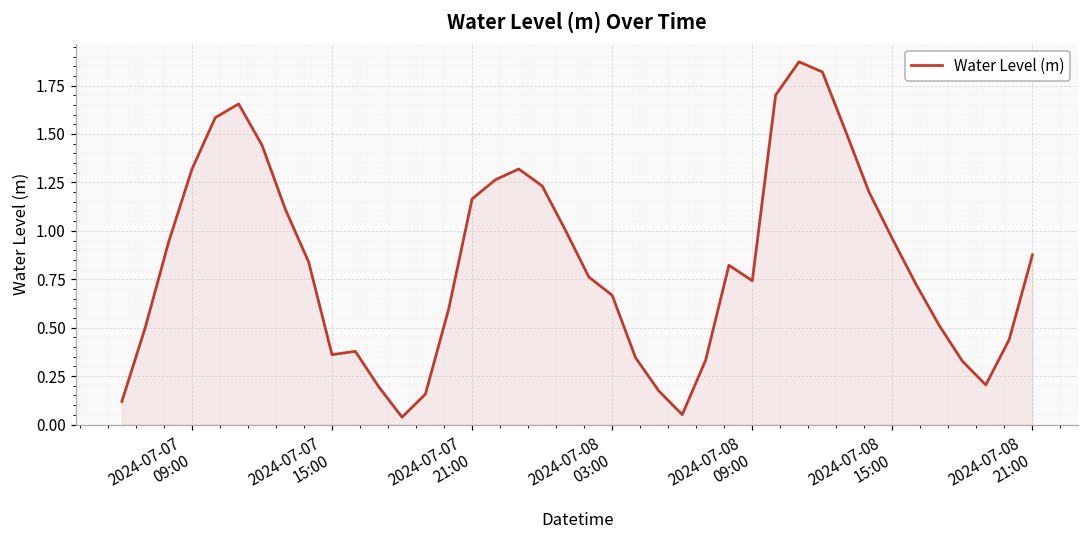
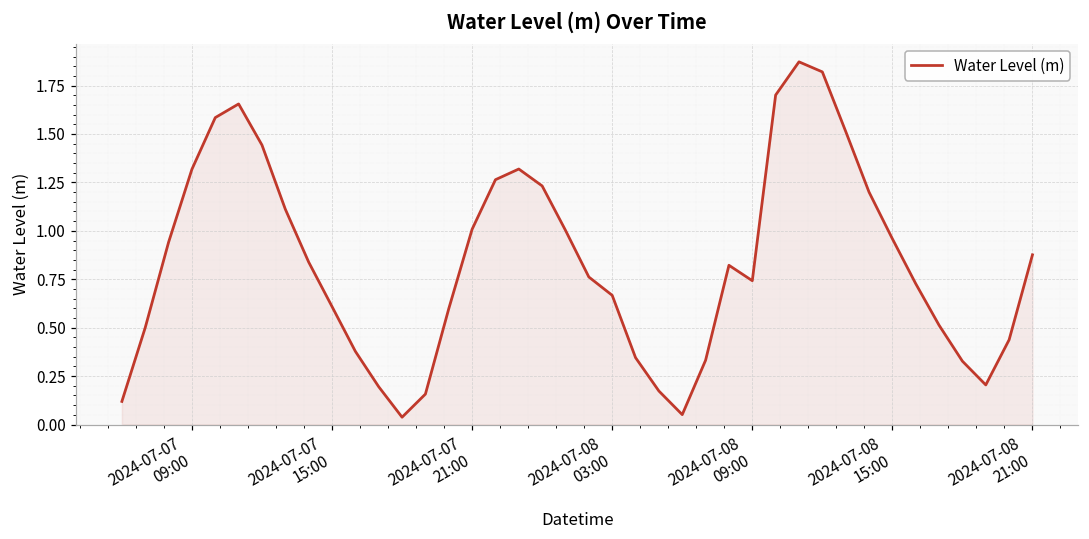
2024-07-07 15:00: 0.36 -> 0.61
2024-07-07 21:00: 1.16 -> 1.01
